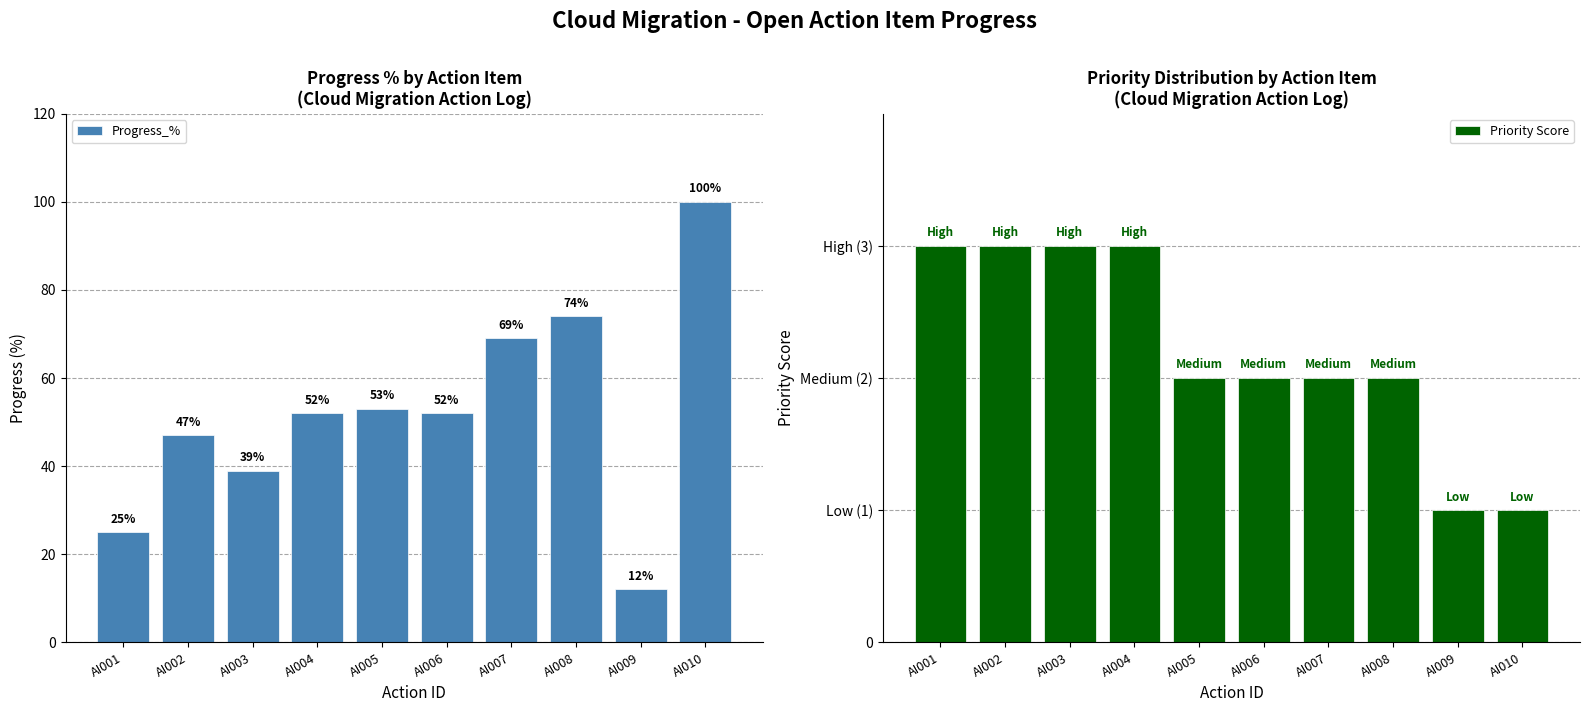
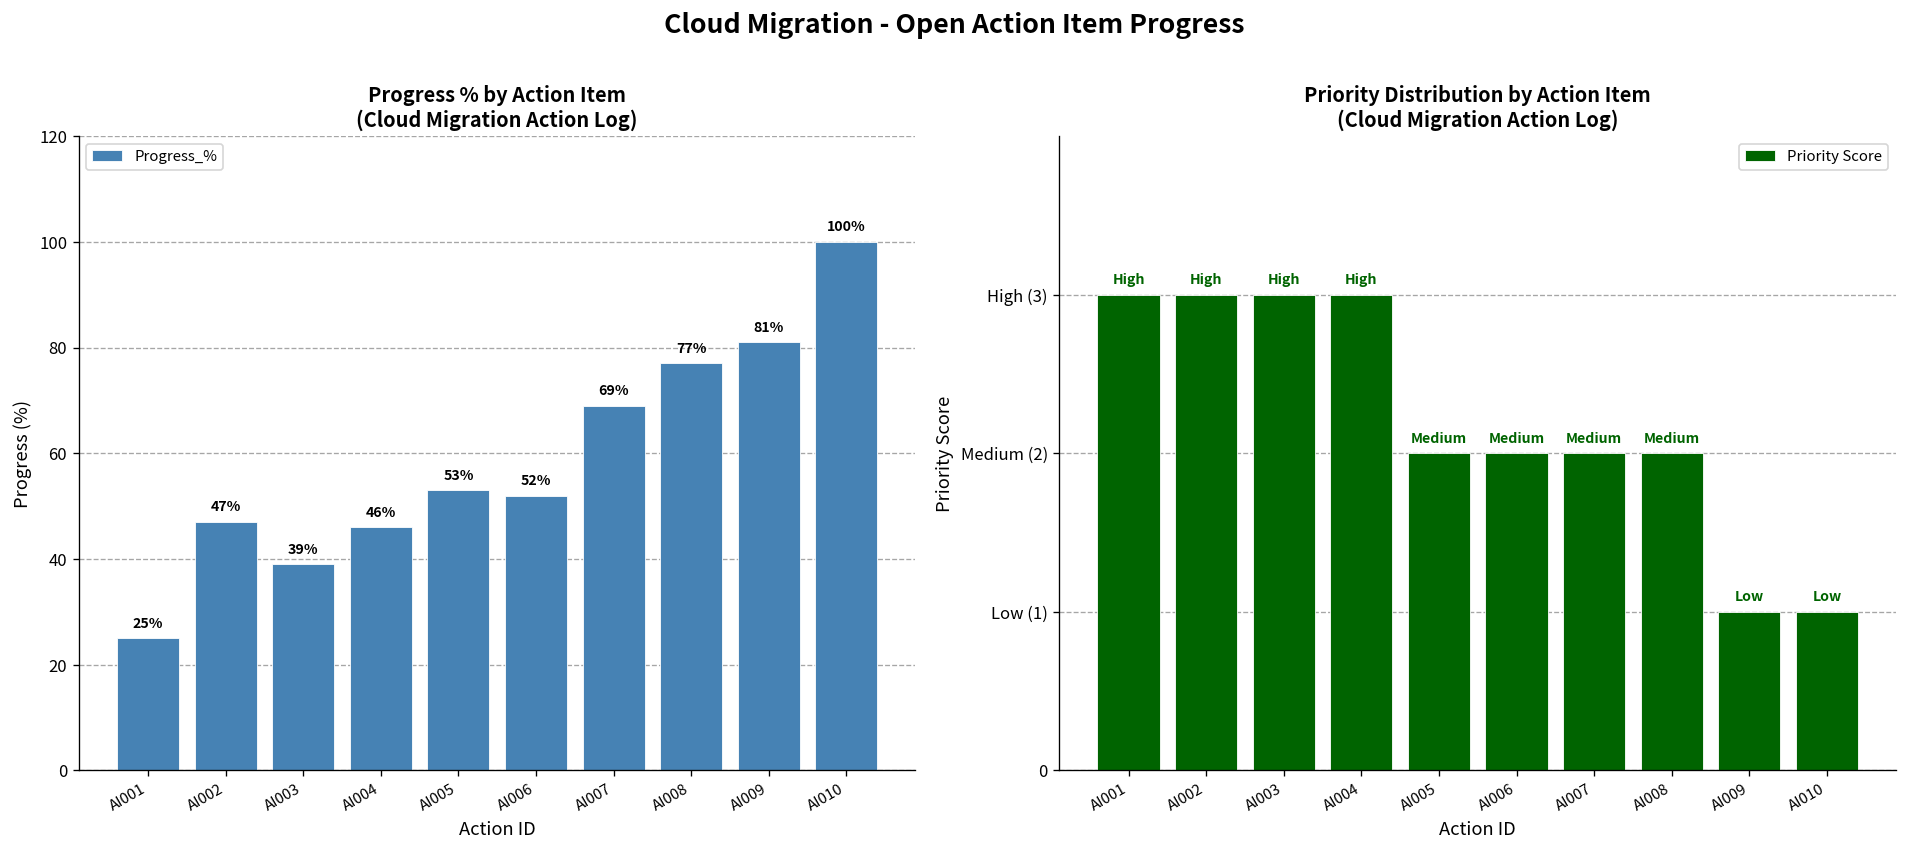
Progress % by Action Item (Cloud Migration Action Log), AI004: 52% -> 46%
Progress % by Action Item (Cloud Migration Action Log), AI008: 74% -> 77%
Progress % by Action Item (Cloud Migration Action Log), AI009: 12% -> 81%
